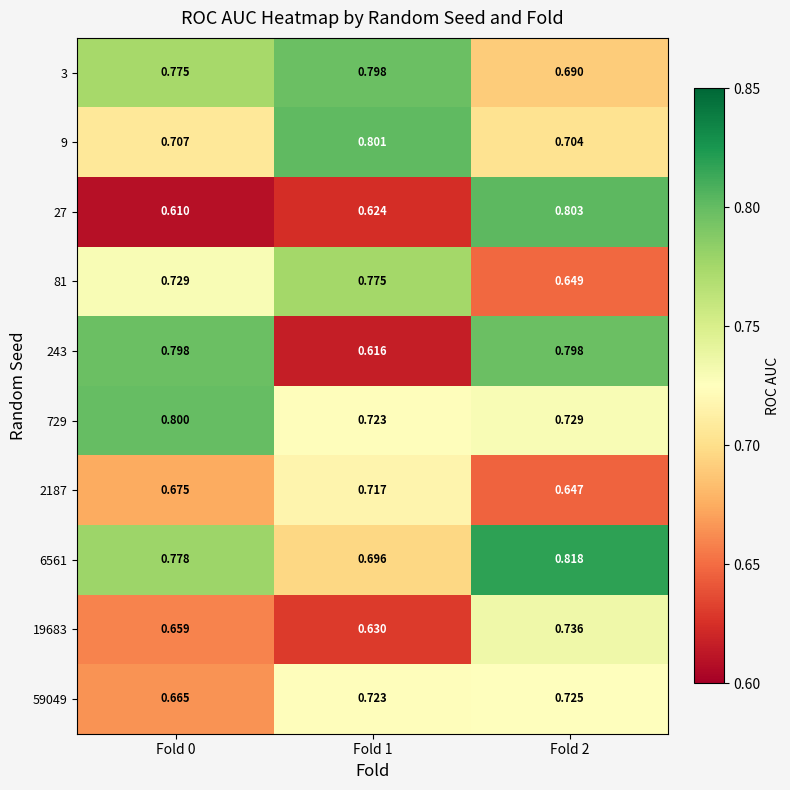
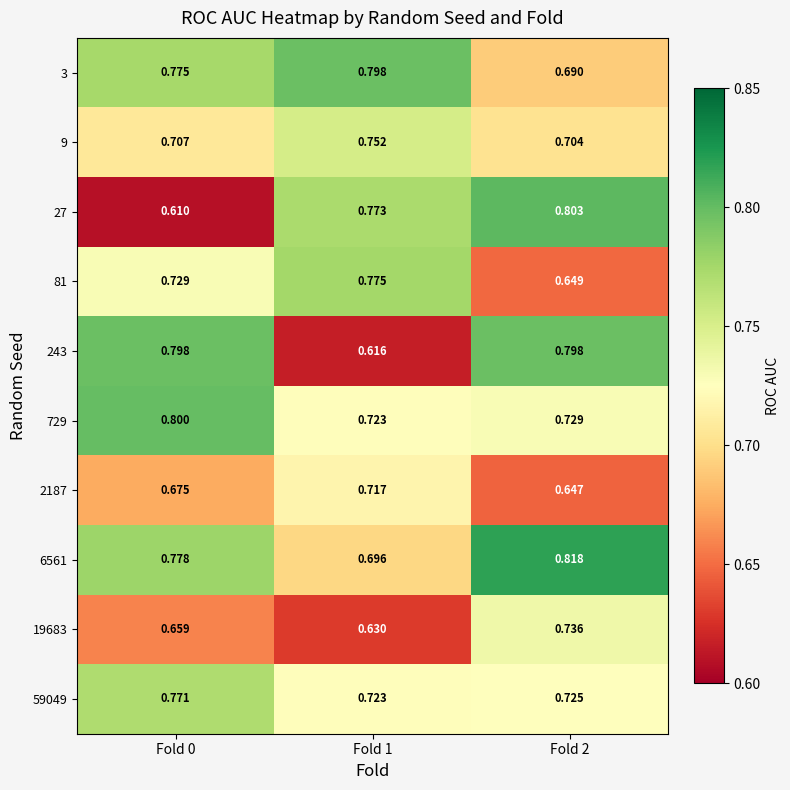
9, Fold 1: 0.801 -> 0.752
27, Fold 1: 0.624 -> 0.773
59049, Fold 0: 0.665 -> 0.771
